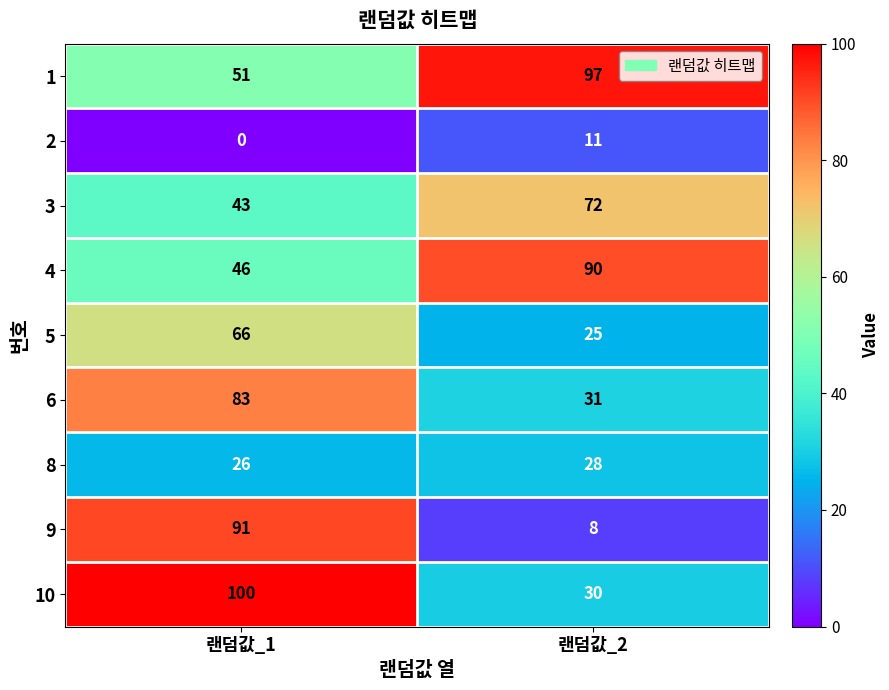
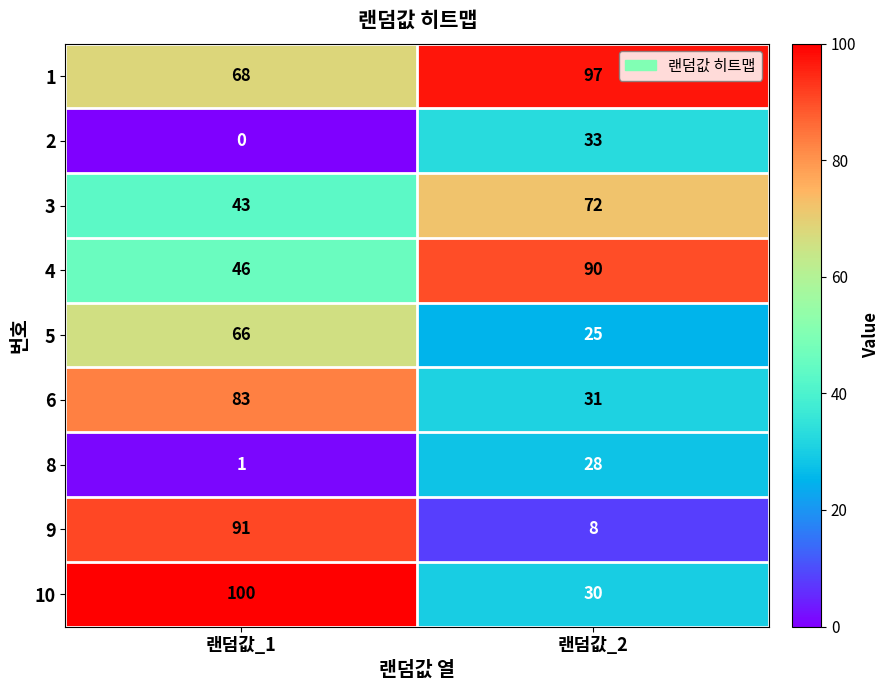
1, 랜덤값_1: 51 -> 68
2, 랜덤값_2: 11 -> 33
8, 랜덤값_1: 26 -> 1
